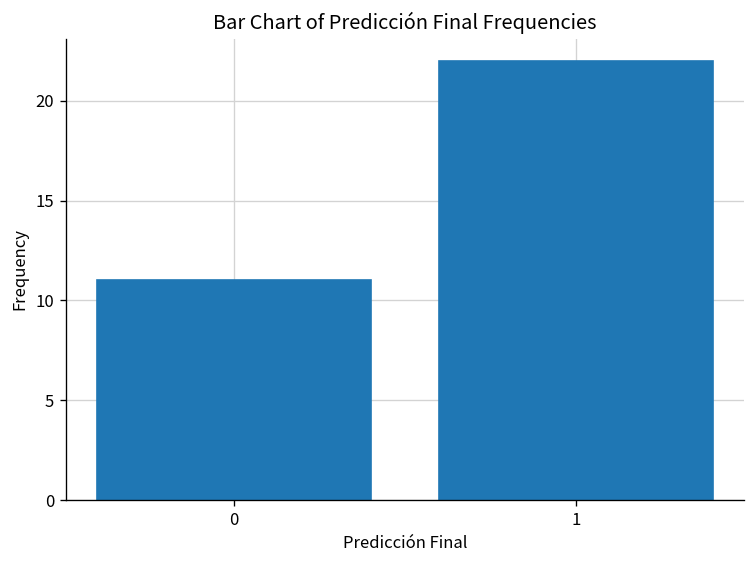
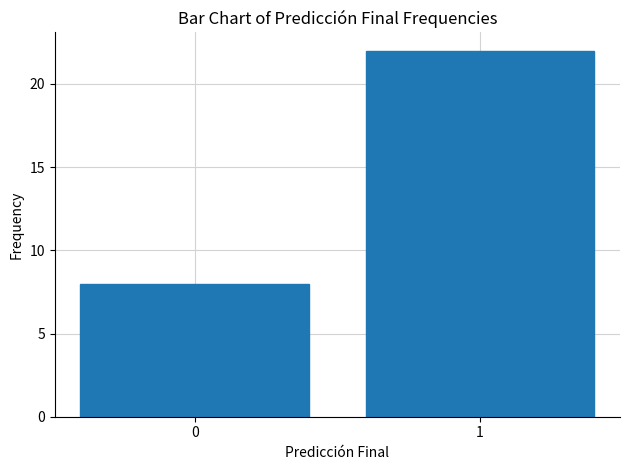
0: 11 -> 8
